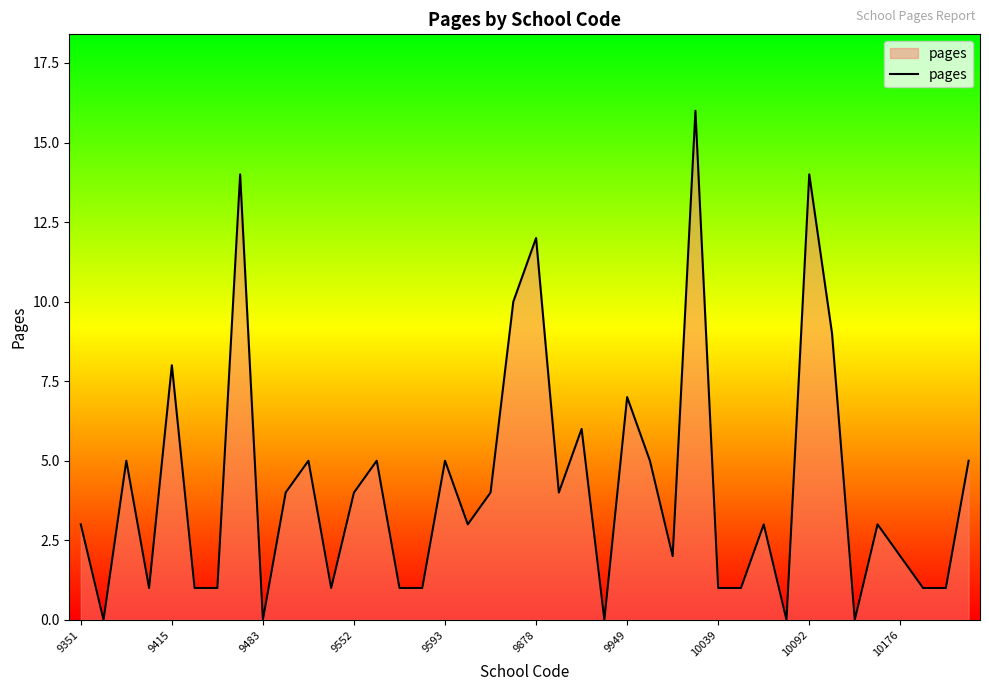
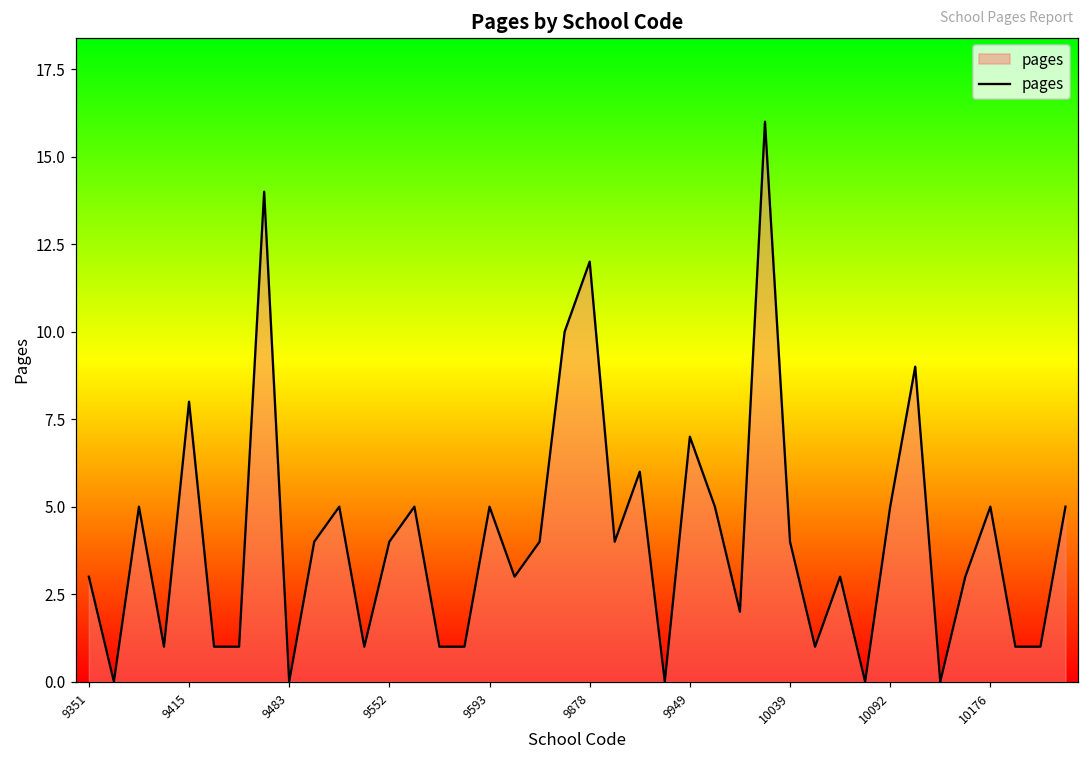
10039: 1 -> 4
10092: 14 -> 5
10176: 2 -> 5
